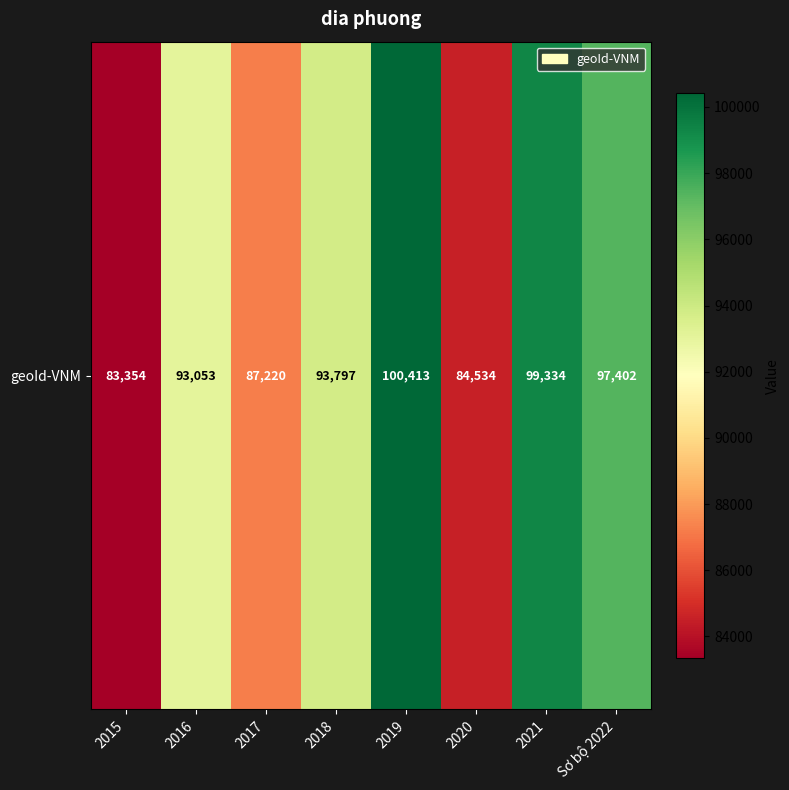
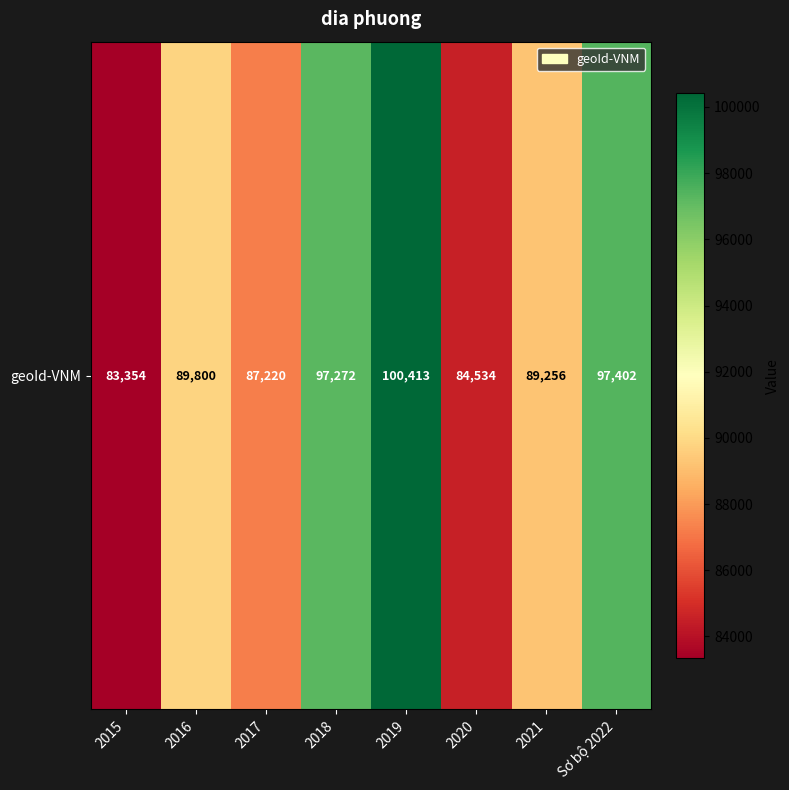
geoId-VNM, 2016: 93,053 -> 89,800
geoId-VNM, 2018: 93,797 -> 97,272
geoId-VNM, 2021: 99,334 -> 89,256
